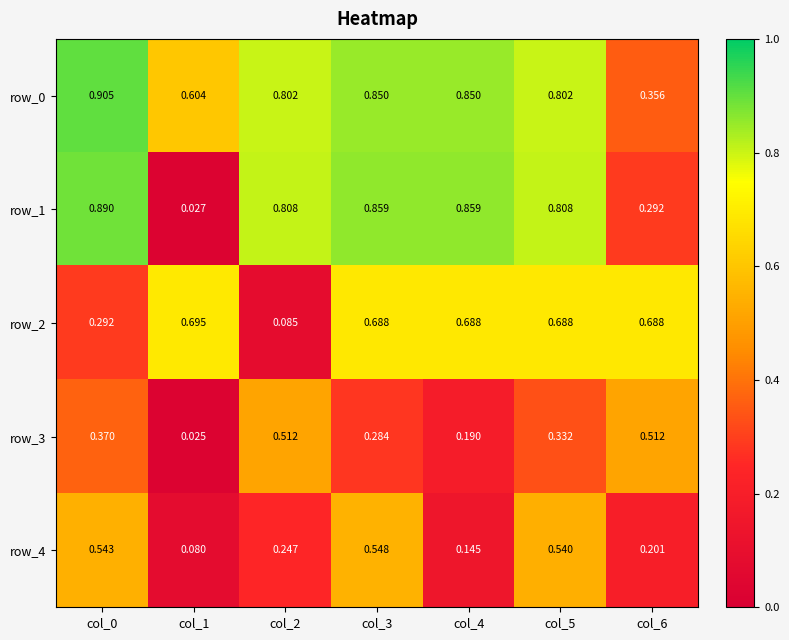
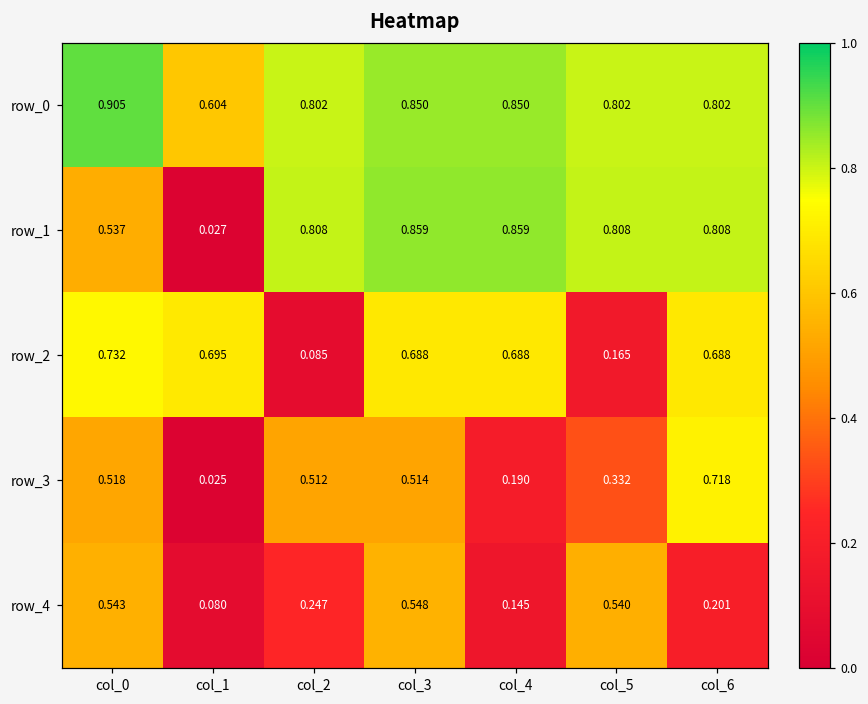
row_0, col_6: 0.356 -> 0.802
row_1, col_0: 0.890 -> 0.537
row_1, col_6: 0.292 -> 0.808
row_2, col_0: 0.292 -> 0.732
row_2, col_5: 0.688 -> 0.165
row_3, col_0: 0.370 -> 0.518
row_3, col_3: 0.284 -> 0.514
row_3, col_6: 0.512 -> 0.718
